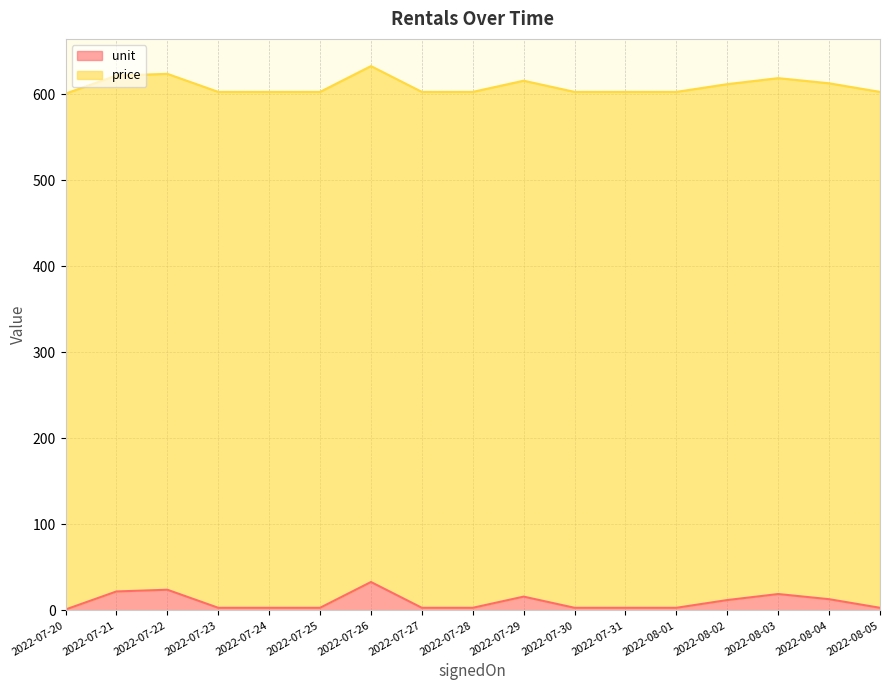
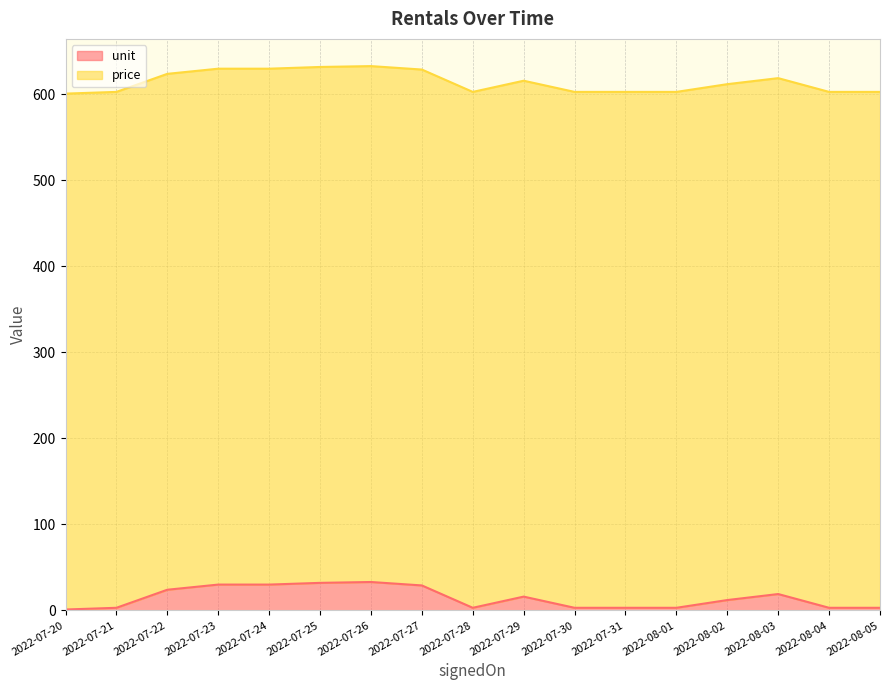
unit, 2022-07-21: 20 -> 0
unit, 2022-07-23: 0 -> 30
unit, 2022-07-24: 0 -> 30
unit, 2022-07-25: 0 -> 30
unit, 2022-07-27: 0 -> 30
unit, 2022-08-04: 10 -> 0
